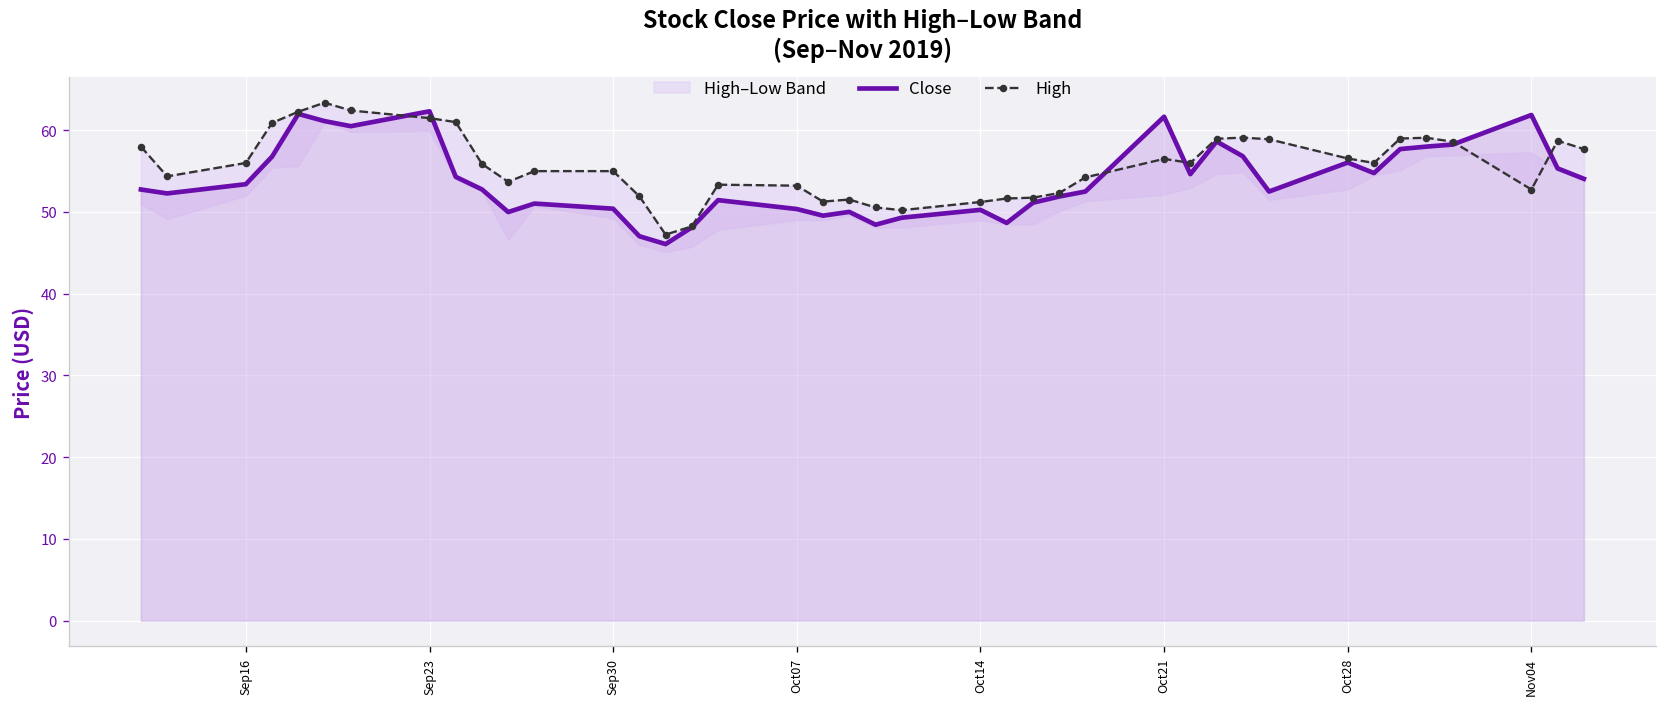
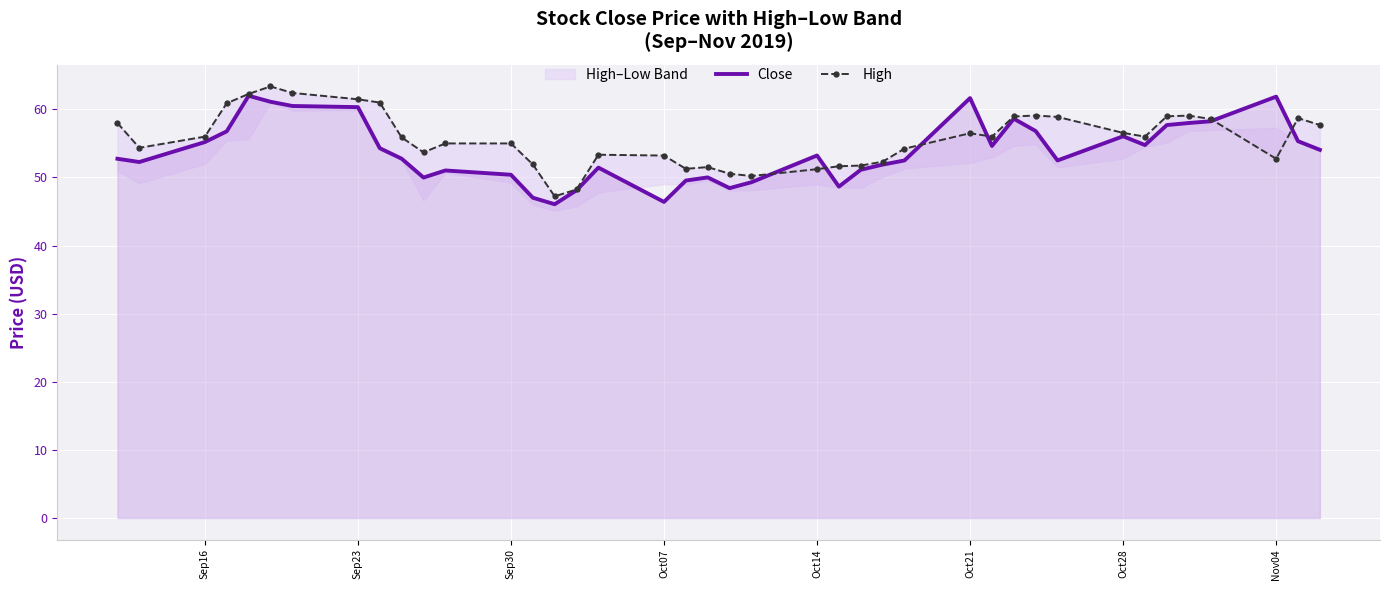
Close, Sep16: 53 -> 55
Close, Sep23: 62 -> 60
Close, Oct07: 50 -> 46
Close, Oct14: 50 -> 53
